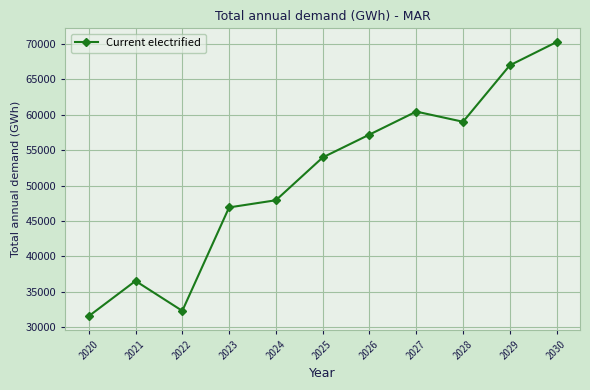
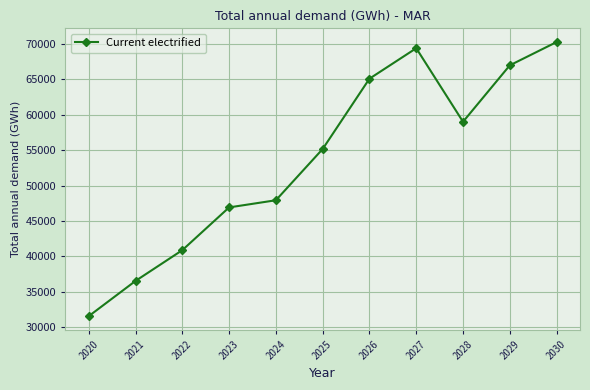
2022: 32000 -> 41000
2025: 54000 -> 55000
2026: 57000 -> 65000
2027: 60000 -> 69000
